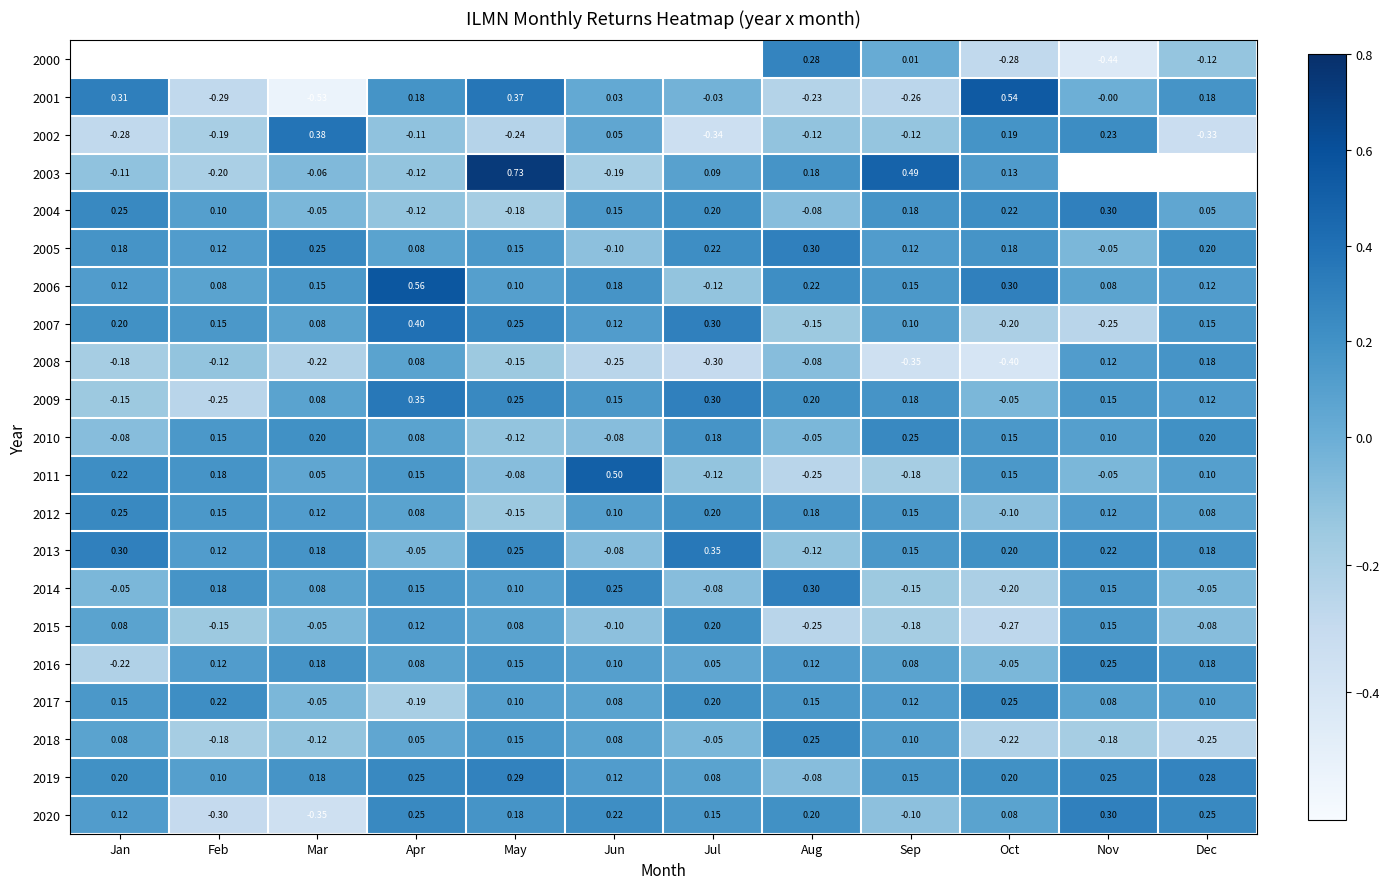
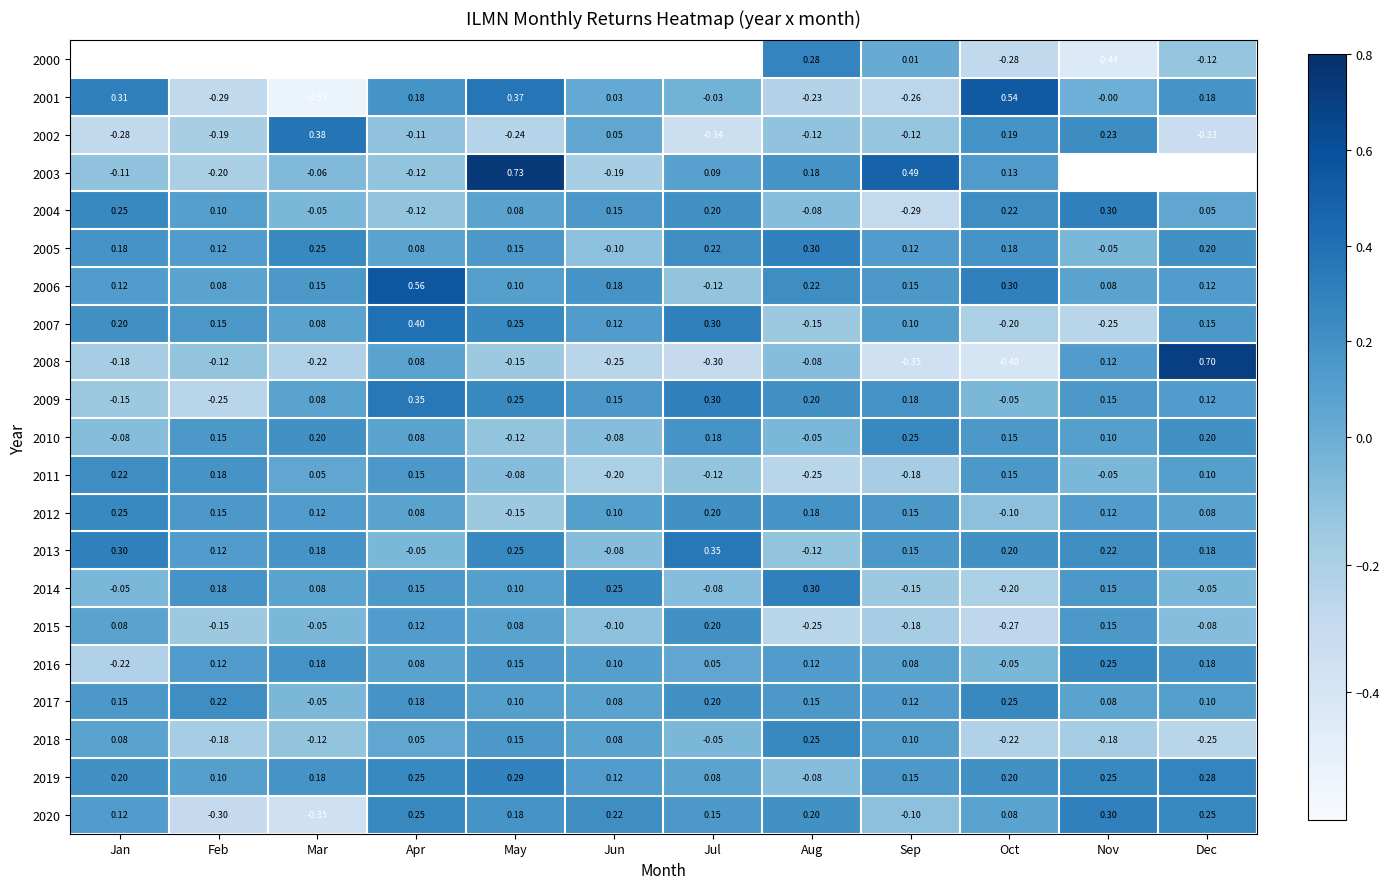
2004, May: -0.18 -> 0.08
2004, Sep: 0.18 -> -0.29
2008, Dec: 0.18 -> 0.70
2011, Jun: 0.50 -> -0.20
2017, Apr: -0.19 -> 0.18
